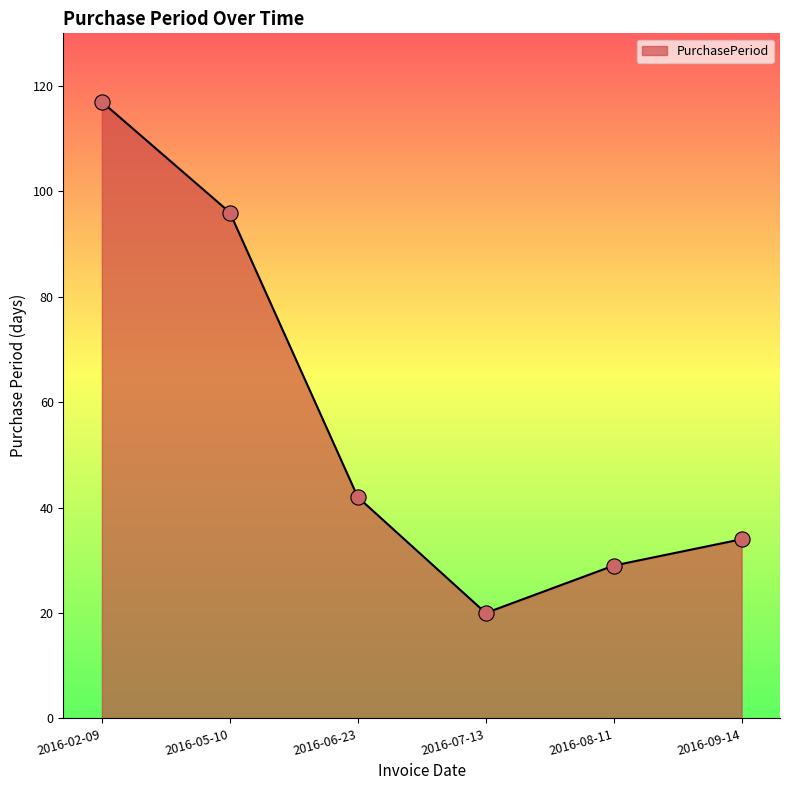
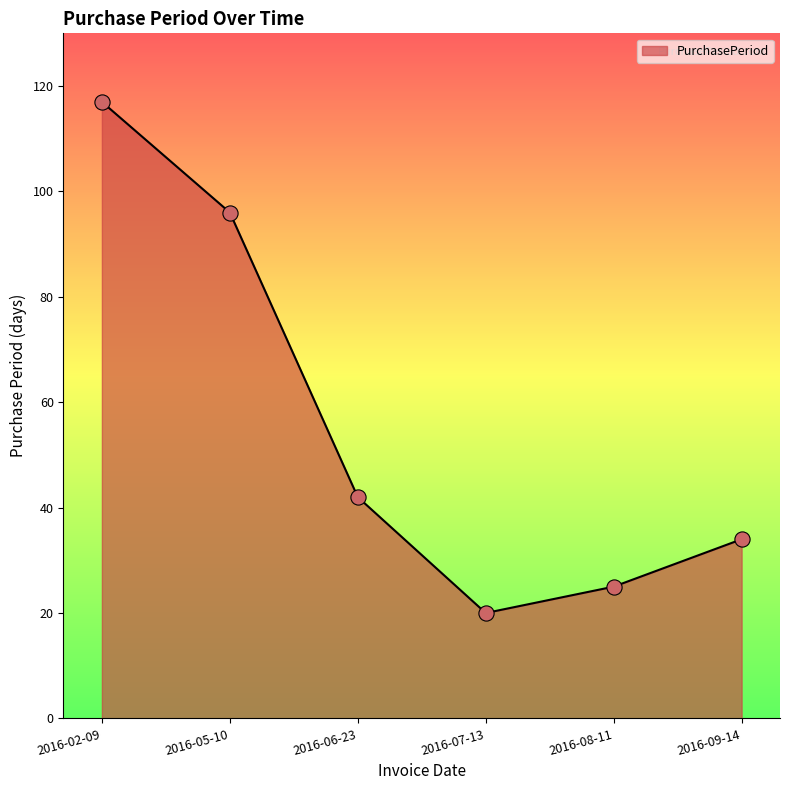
2016-08-11: 29 -> 25
